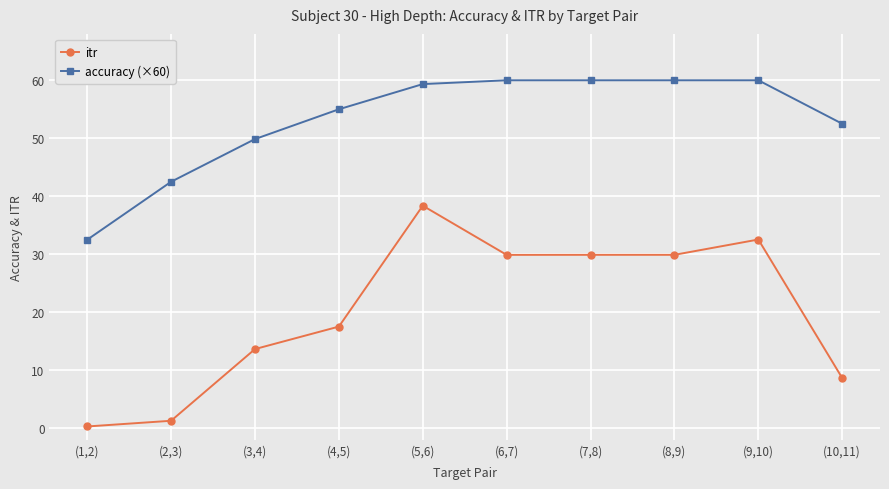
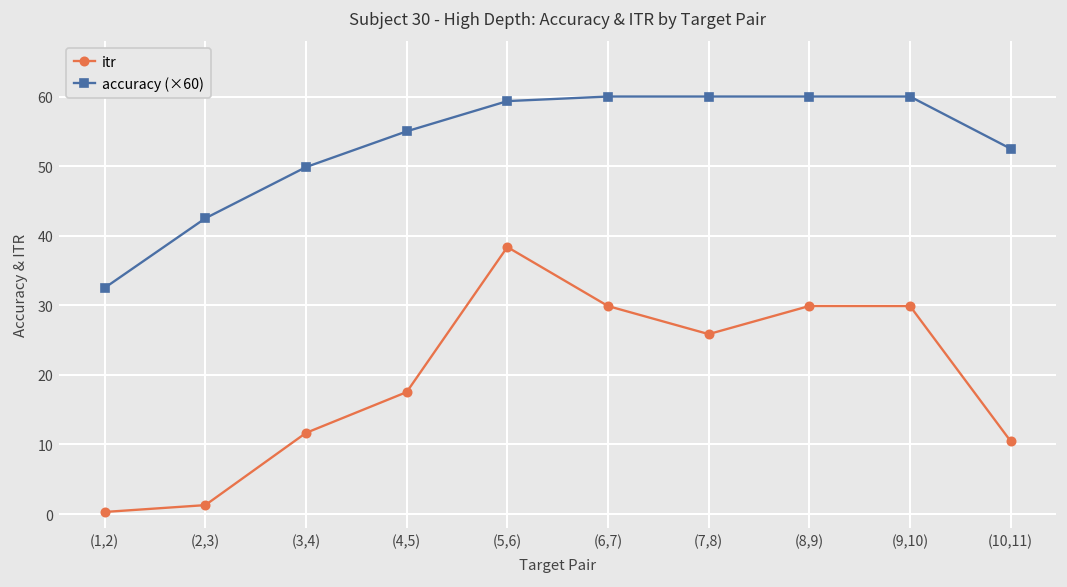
itr, (3,4): 14 -> 12
itr, (7,8): 30 -> 26
itr, (9,10): 33 -> 30
itr, (10,11): 9 -> 10
